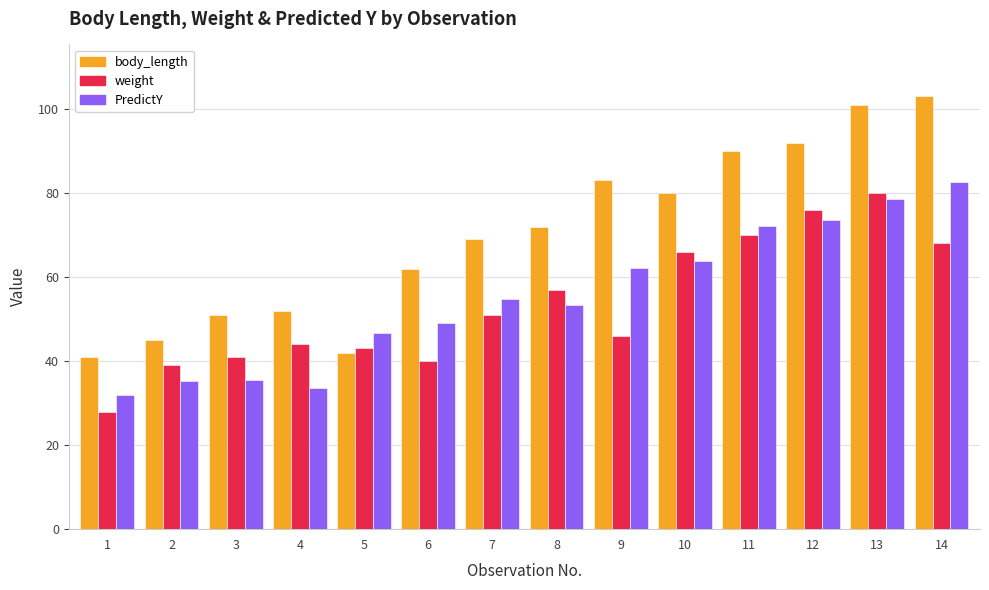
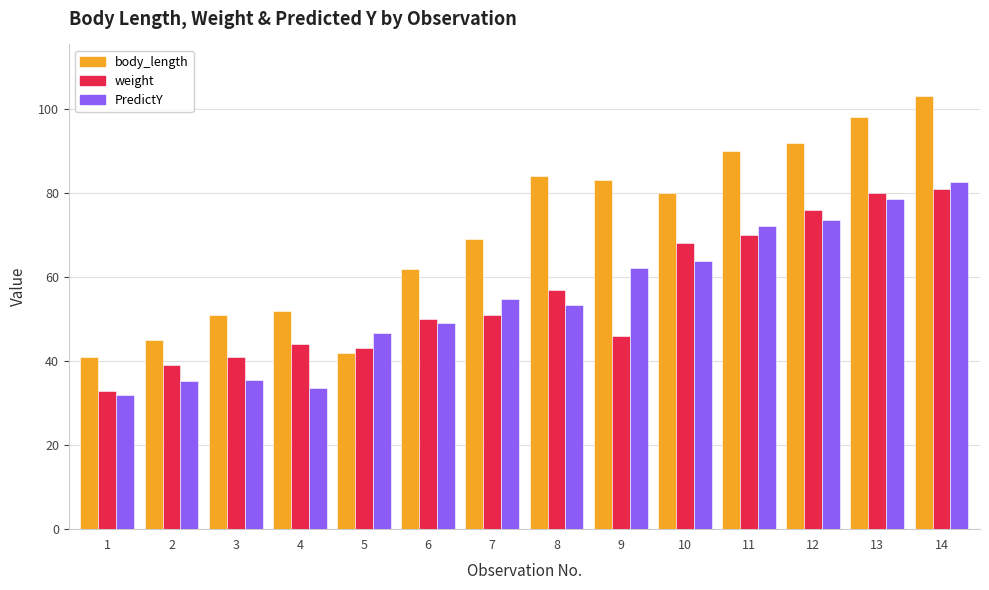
weight, 1: 28 -> 33
weight, 6: 40 -> 50
body_length, 8: 72 -> 84
weight, 10: 66 -> 68
body_length, 13: 101 -> 98
weight, 14: 68 -> 81
